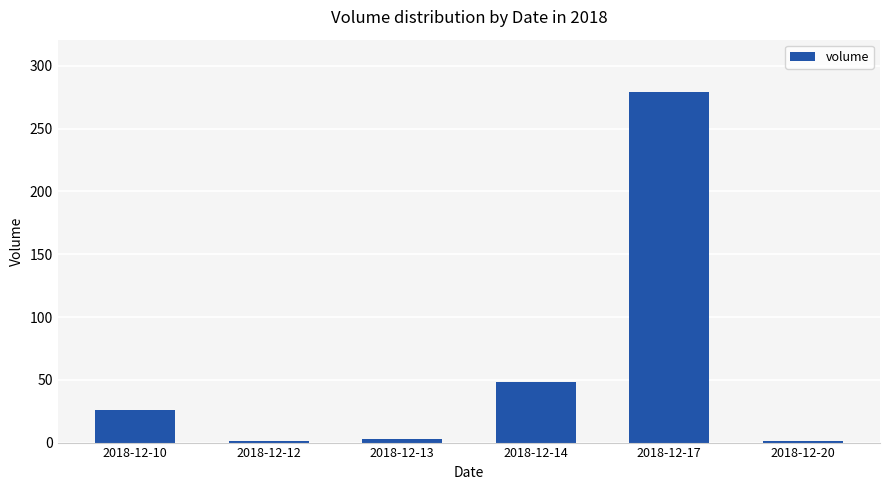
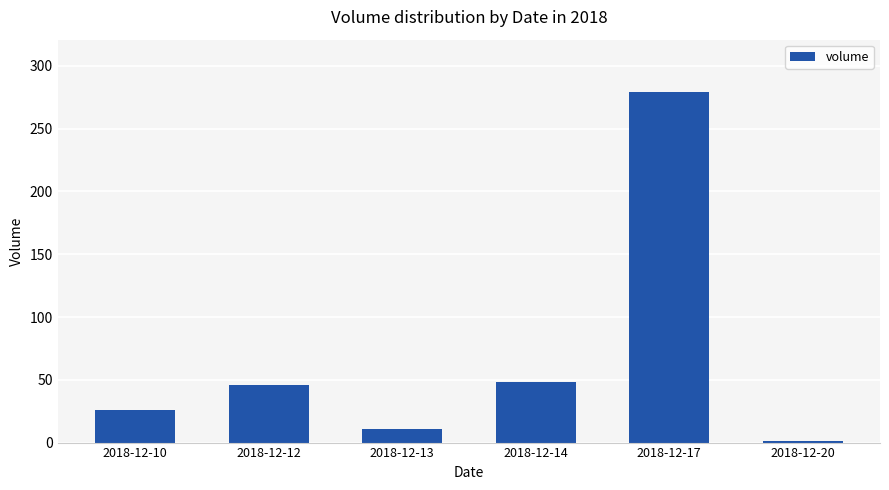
2018-12-12: 1 -> 46
2018-12-13: 3 -> 11
